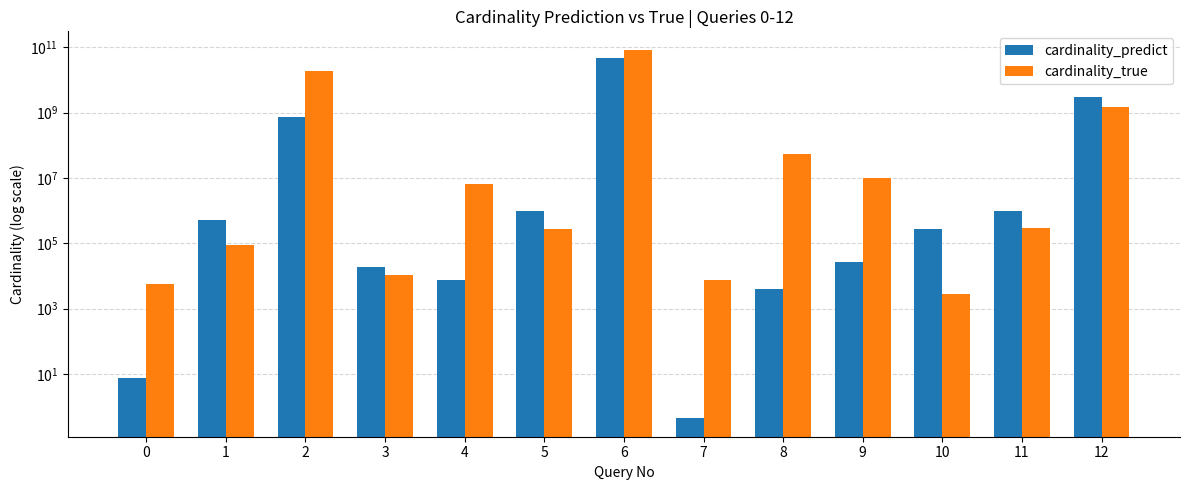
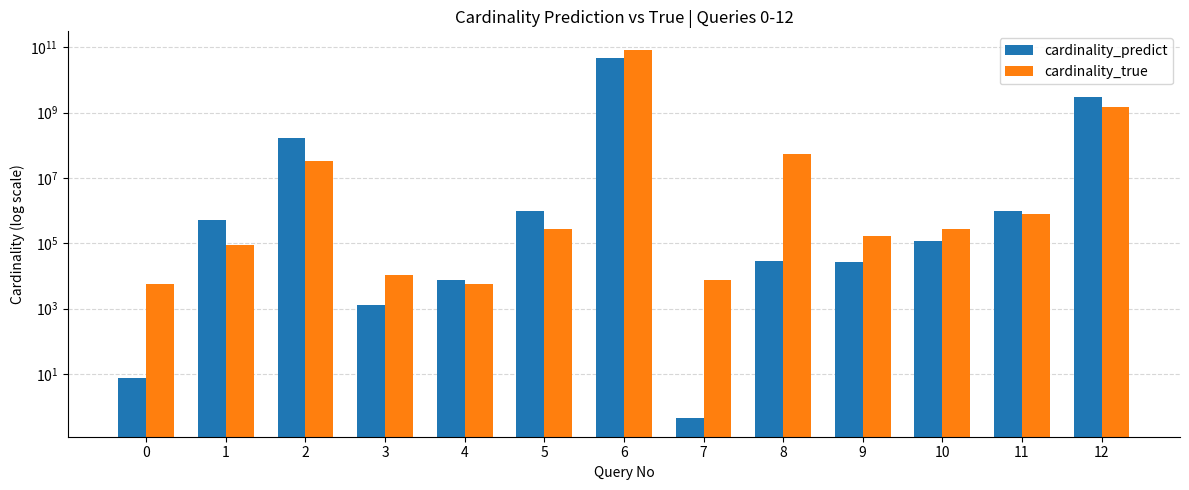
cardinality_predict, 2: 700000000 -> 200000000
cardinality_true, 2: 20000000000 -> 30000000
cardinality_predict, 3: 20000 -> 1300
cardinality_true, 4: 7000000 -> 6000
cardinality_predict, 8: 4000 -> 30000
cardinality_true, 9: 10000000 -> 200000
cardinality_predict, 10: 300000 -> 120000
cardinality_true, 10: 3000 -> 300000
cardinality_true, 11: 300000 -> 800000
